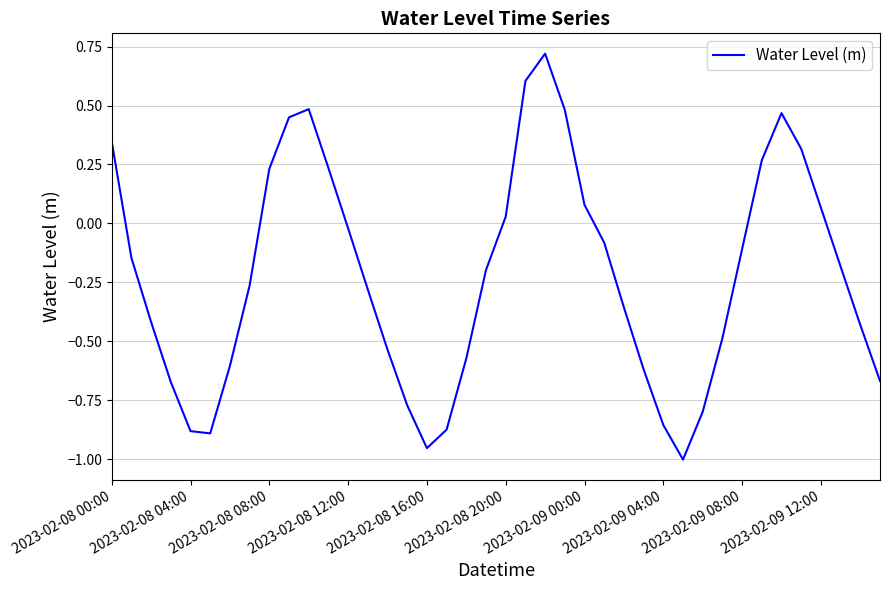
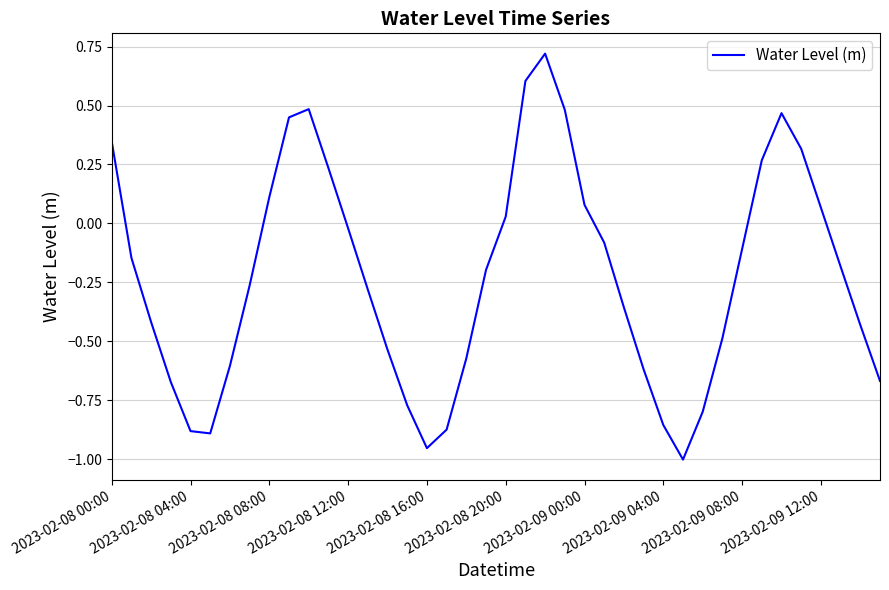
2023-02-08 08:00: 0.23 -> 0.11
